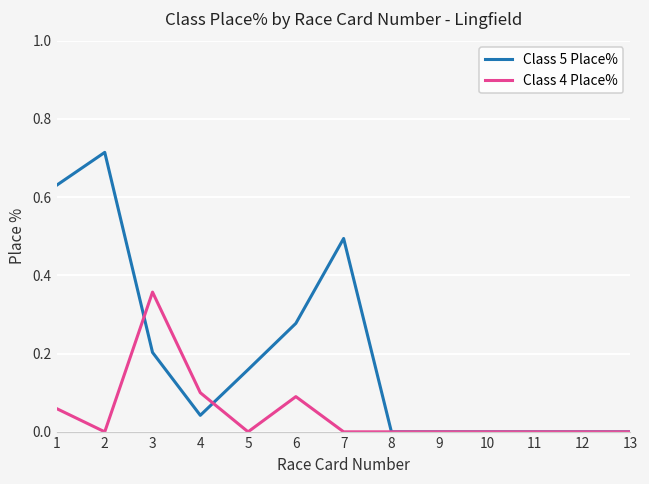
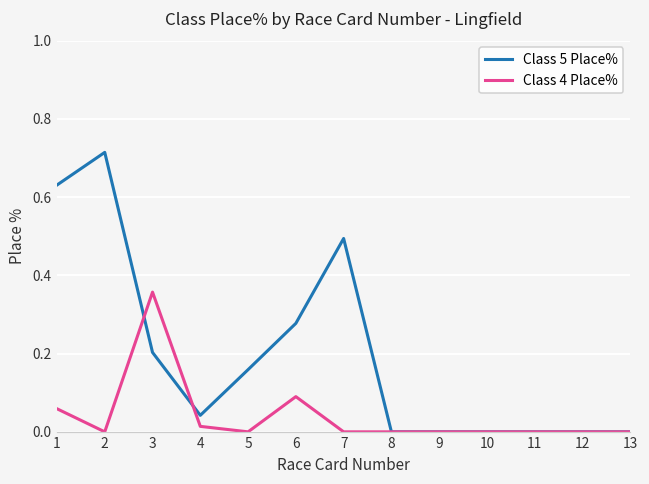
Class 4 Place%, 4: 0.10 -> 0.01
